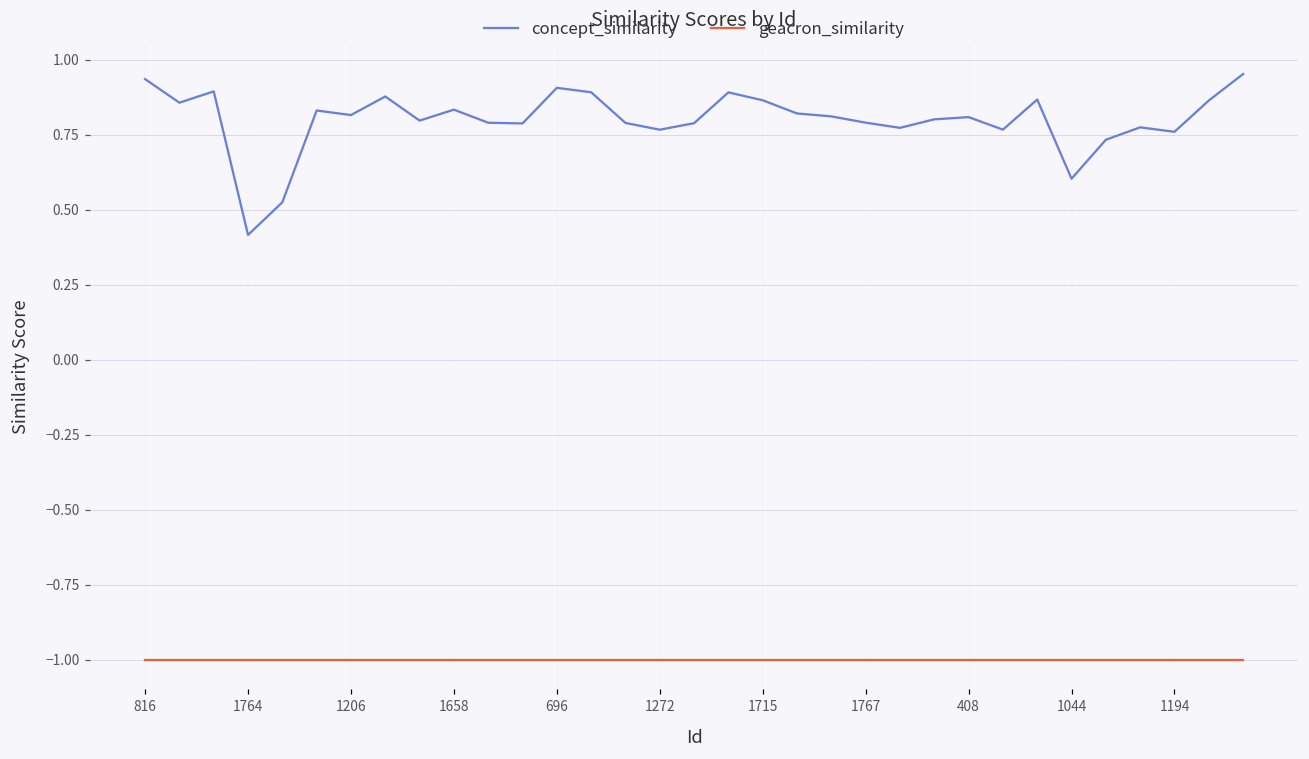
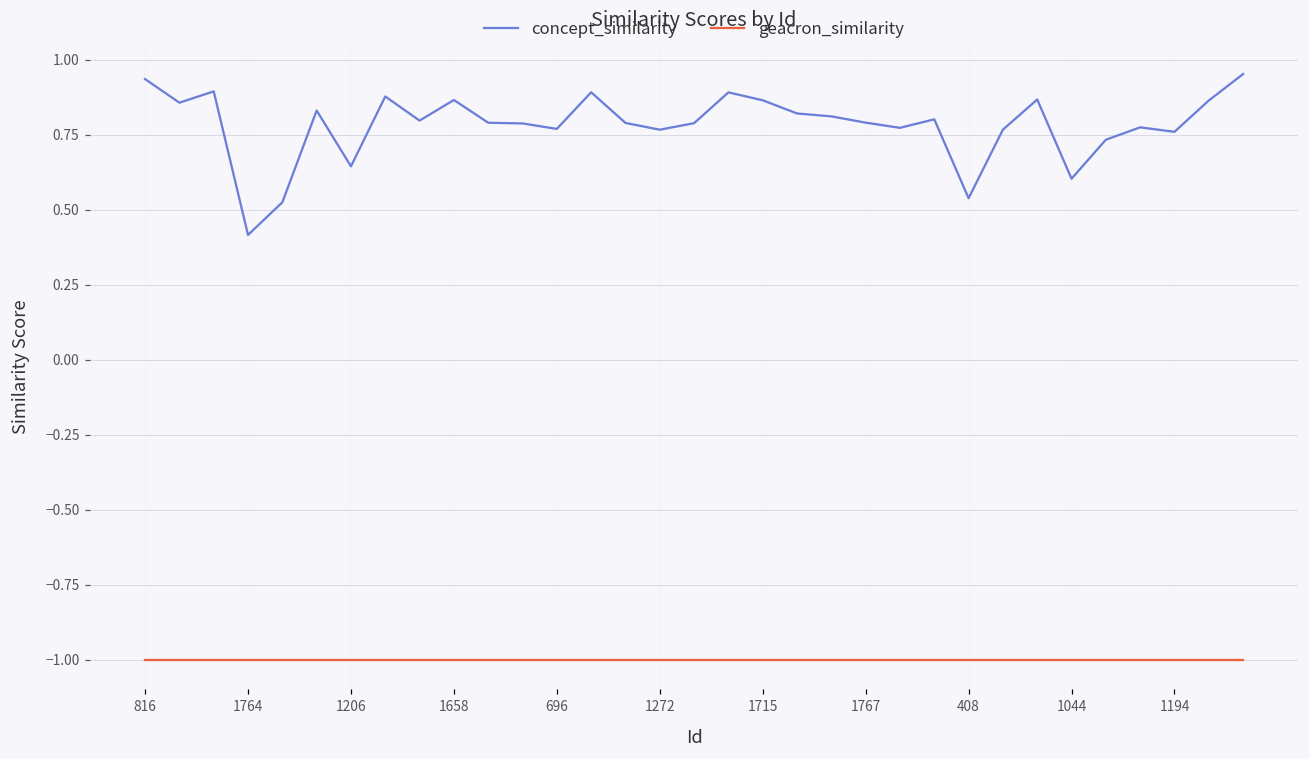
concept_similarity, 1206: 0.82 -> 0.64
concept_similarity, 1658: 0.83 -> 0.87
concept_similarity, 696: 0.91 -> 0.77
concept_similarity, 408: 0.81 -> 0.54
